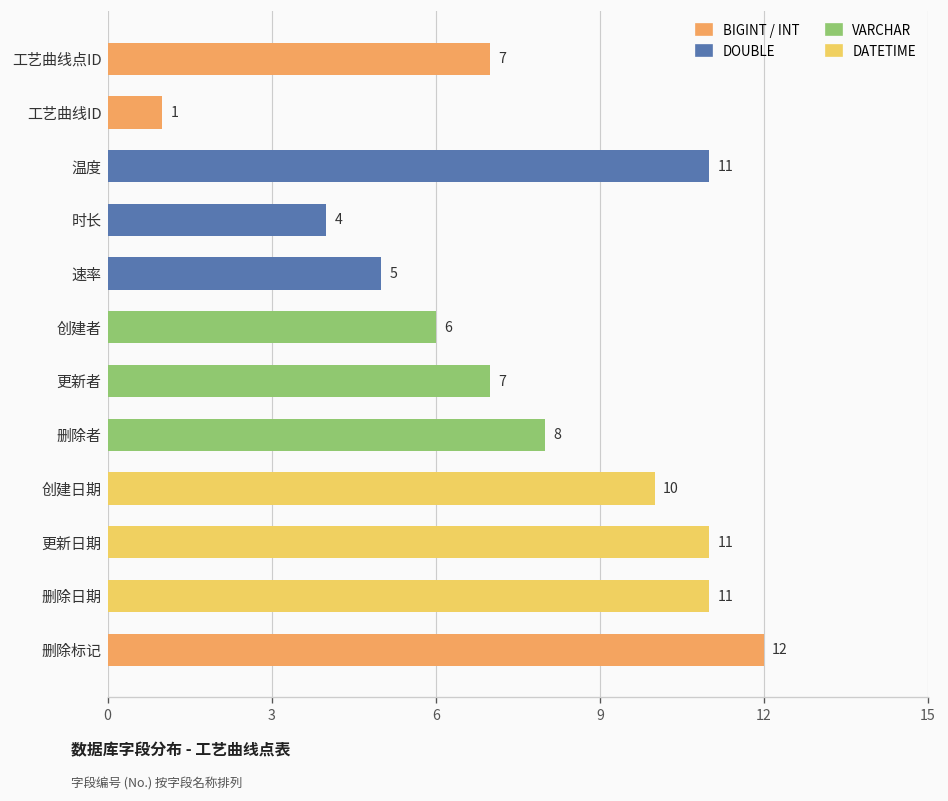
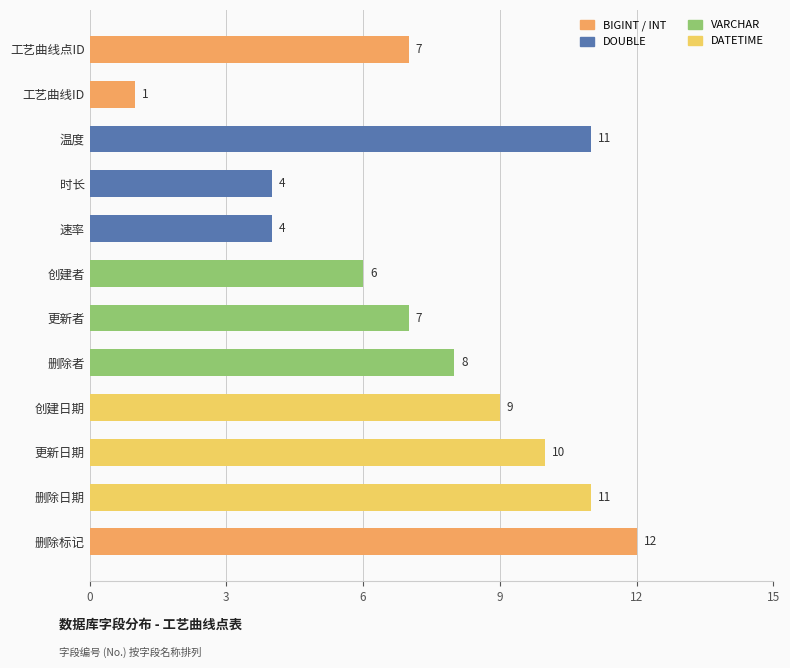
速率: 5 -> 4
创建日期: 10 -> 9
更新日期: 11 -> 10
